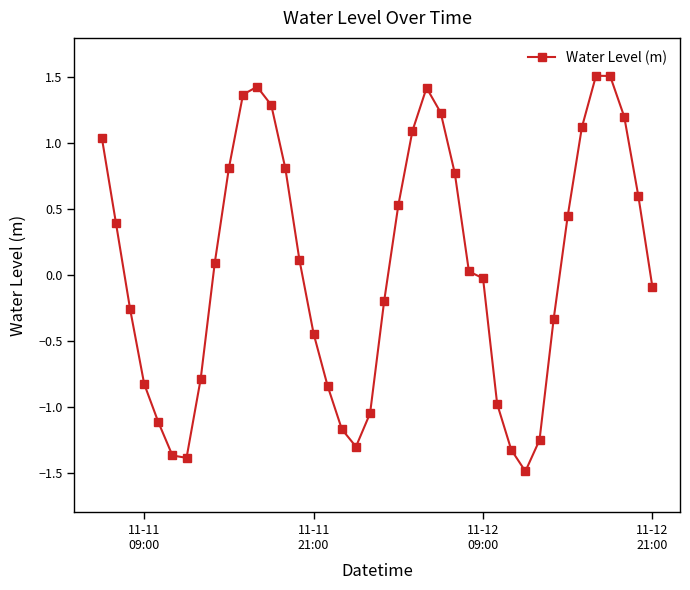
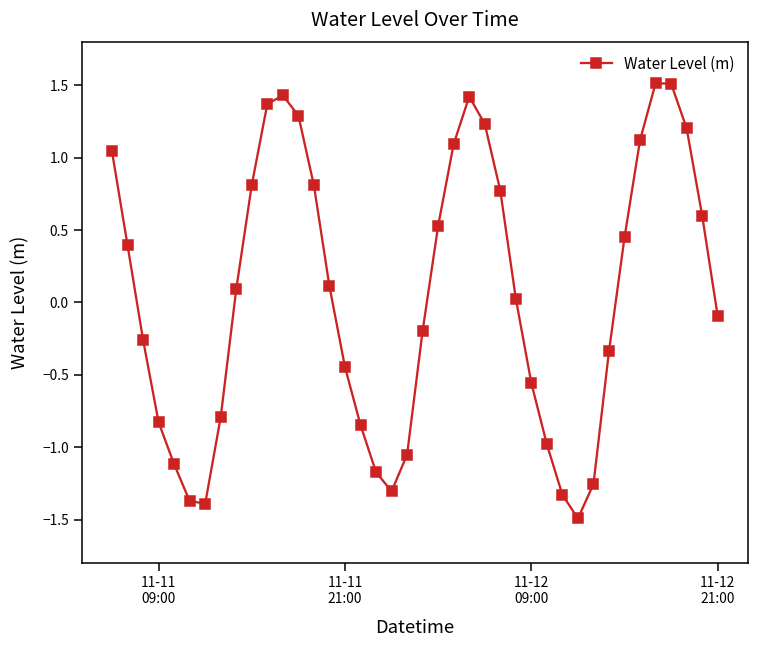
11-12 09:00: -0.03 -> -0.56
